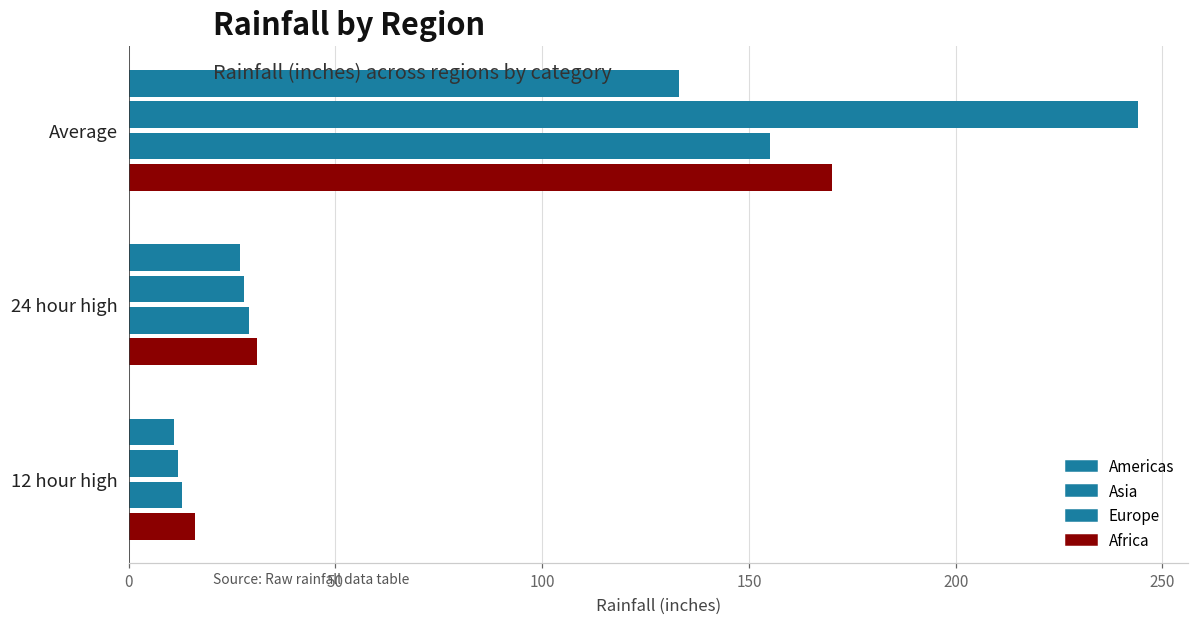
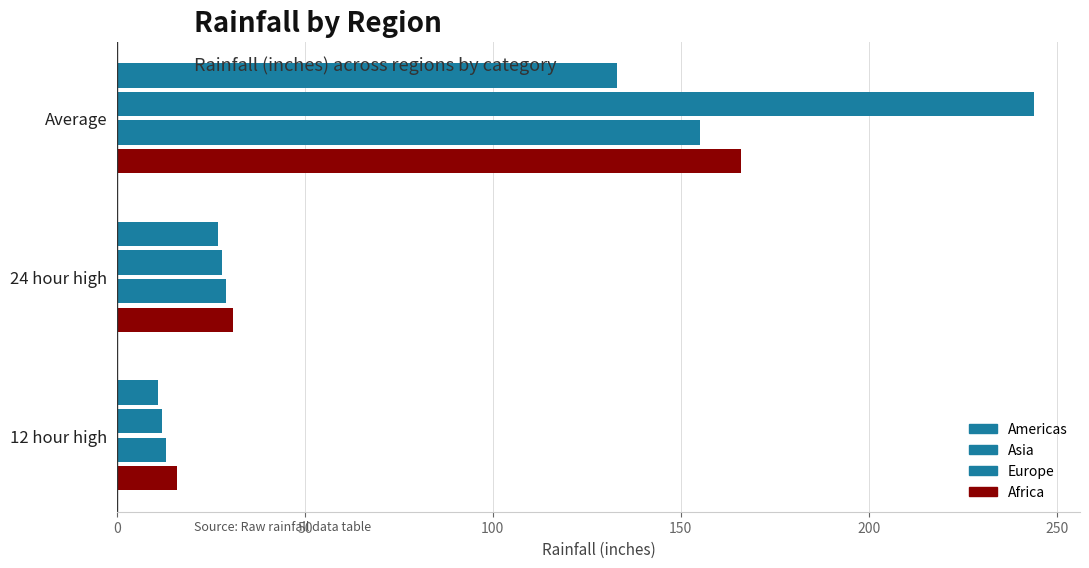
Africa, Average: 170 -> 166
